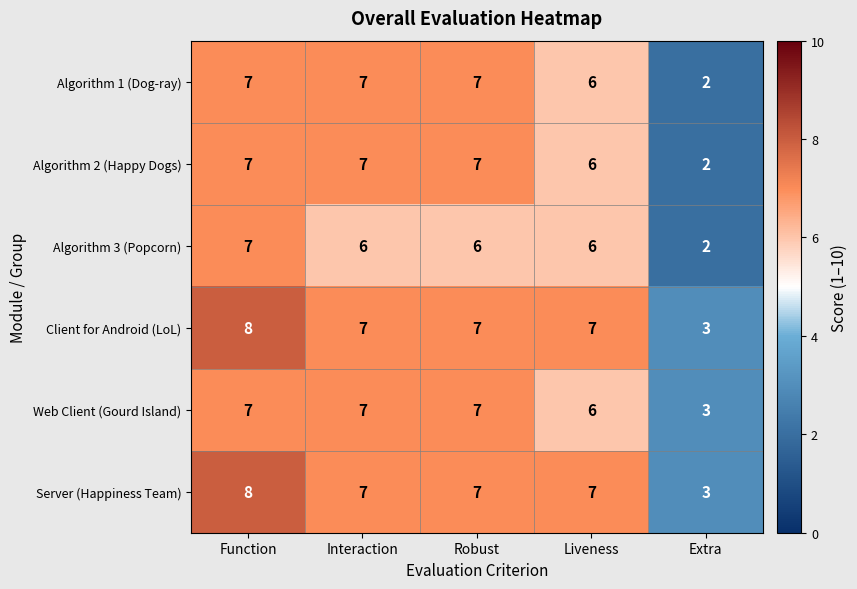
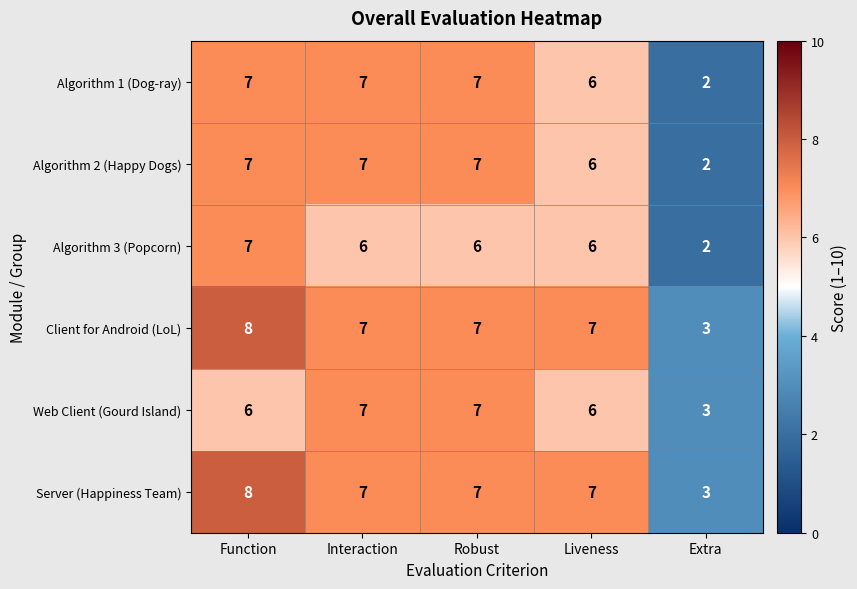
Web Client (Gourd Island), Function: 7 -> 6
